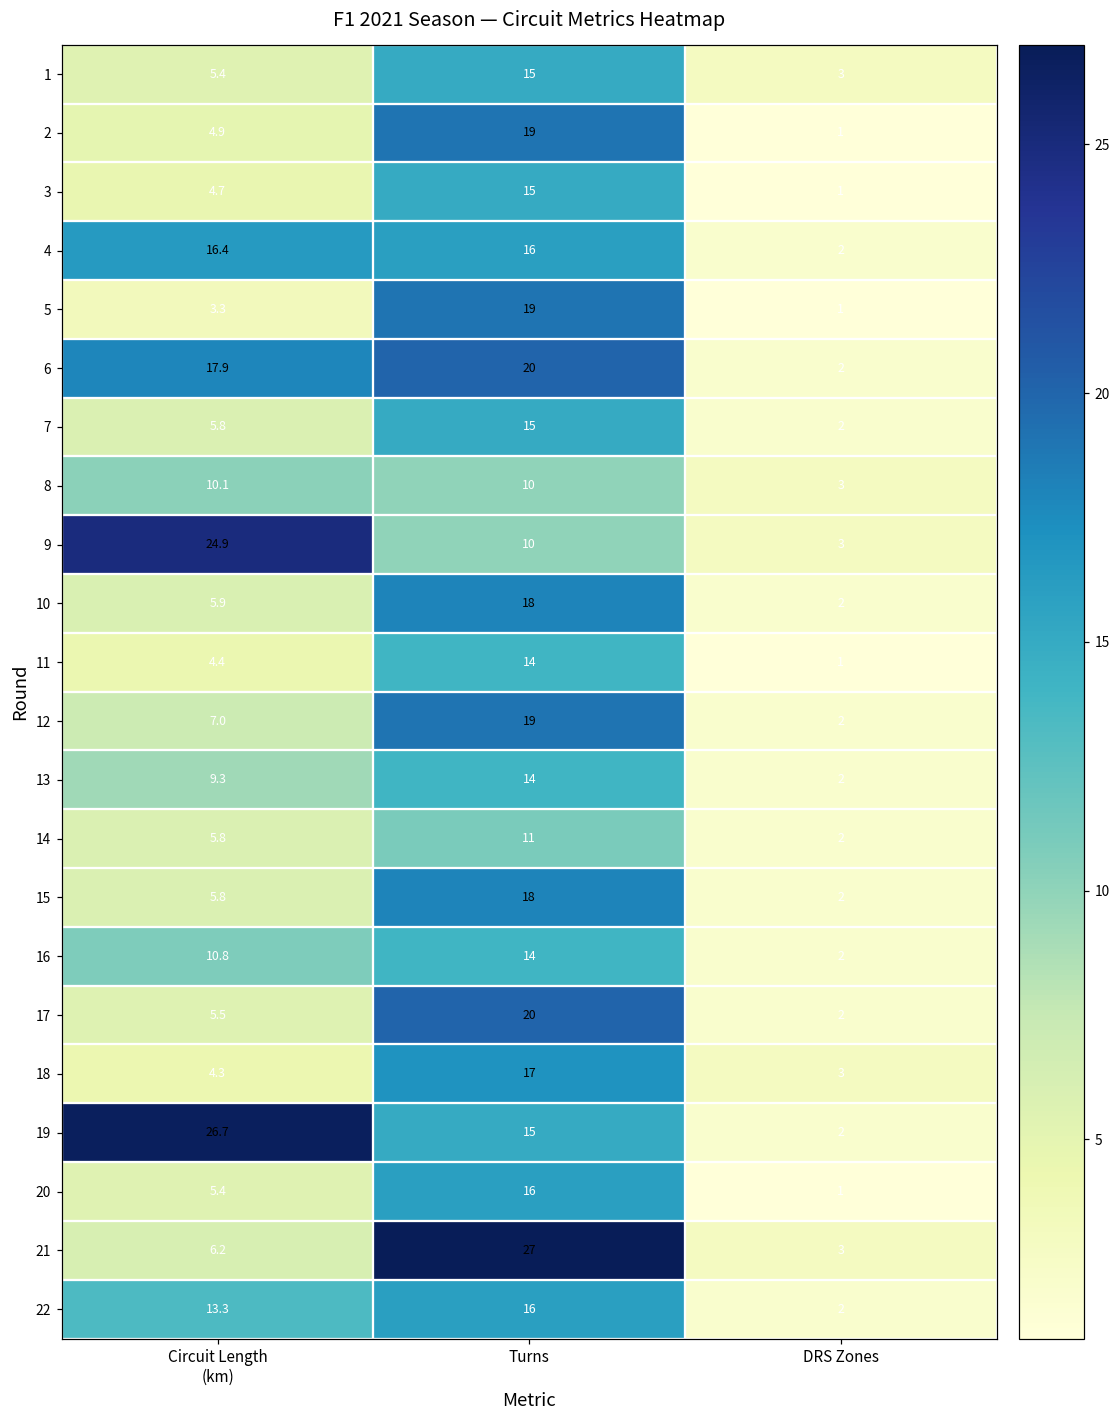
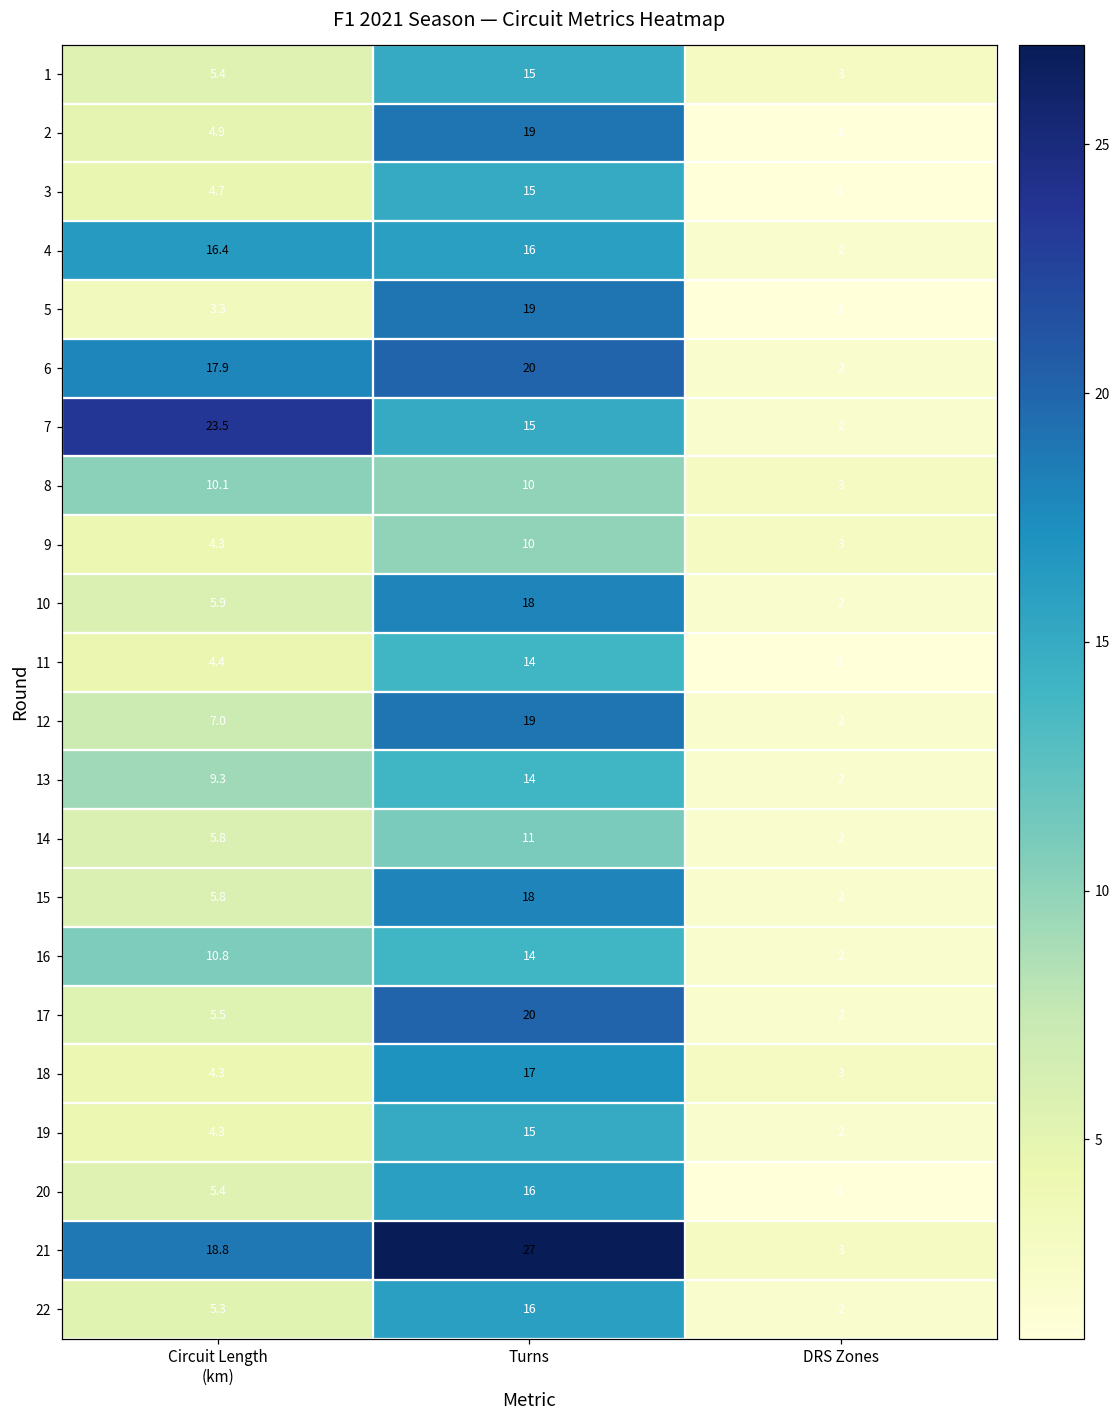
7, Circuit Length (km): 5.8 -> 23.5
9, Circuit Length (km): 24.9 -> 4.3
19, Circuit Length (km): 26.7 -> 4.3
21, Circuit Length (km): 6.2 -> 18.8
22, Circuit Length (km): 13.3 -> 5.3
